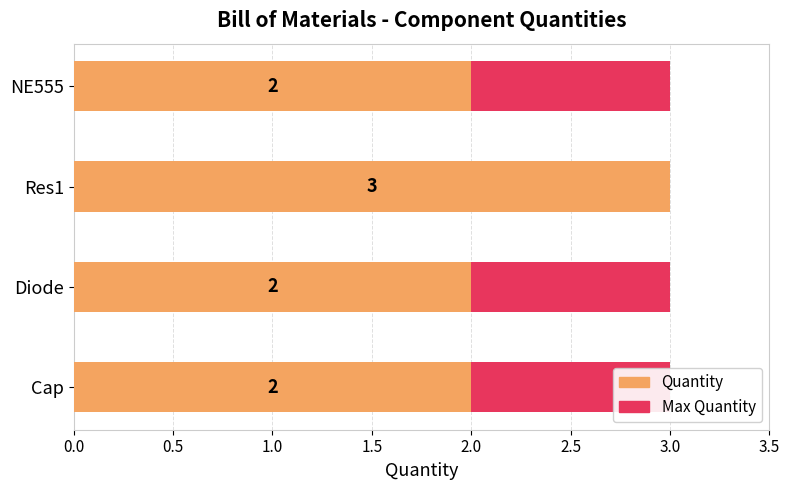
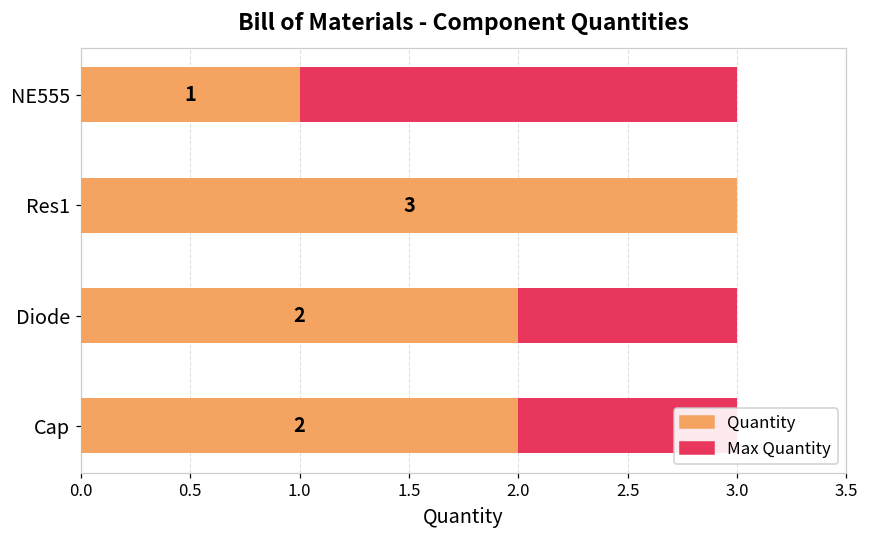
Quantity, NE555: 2 -> 1
